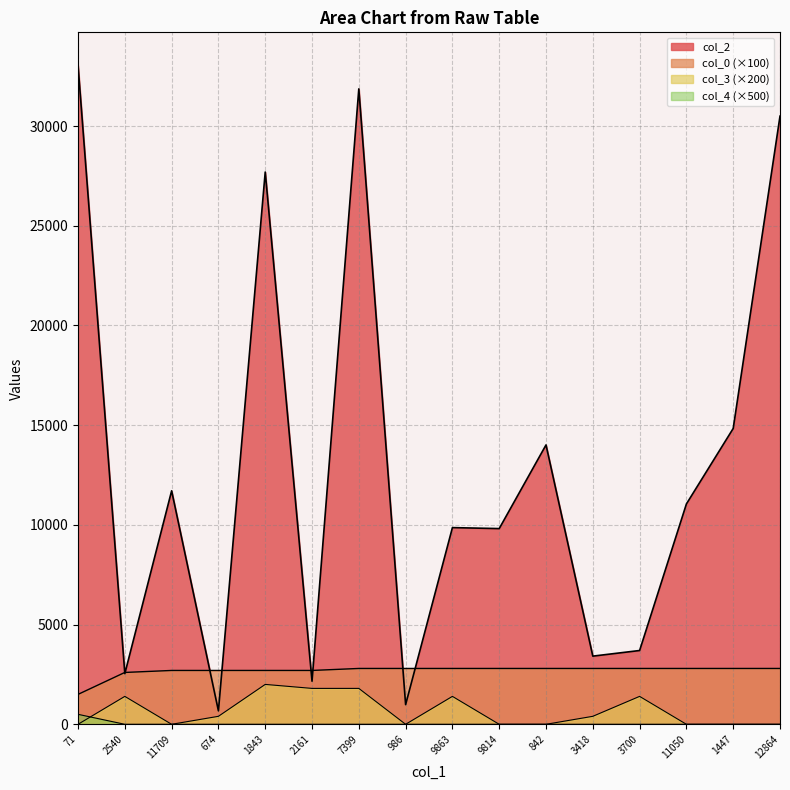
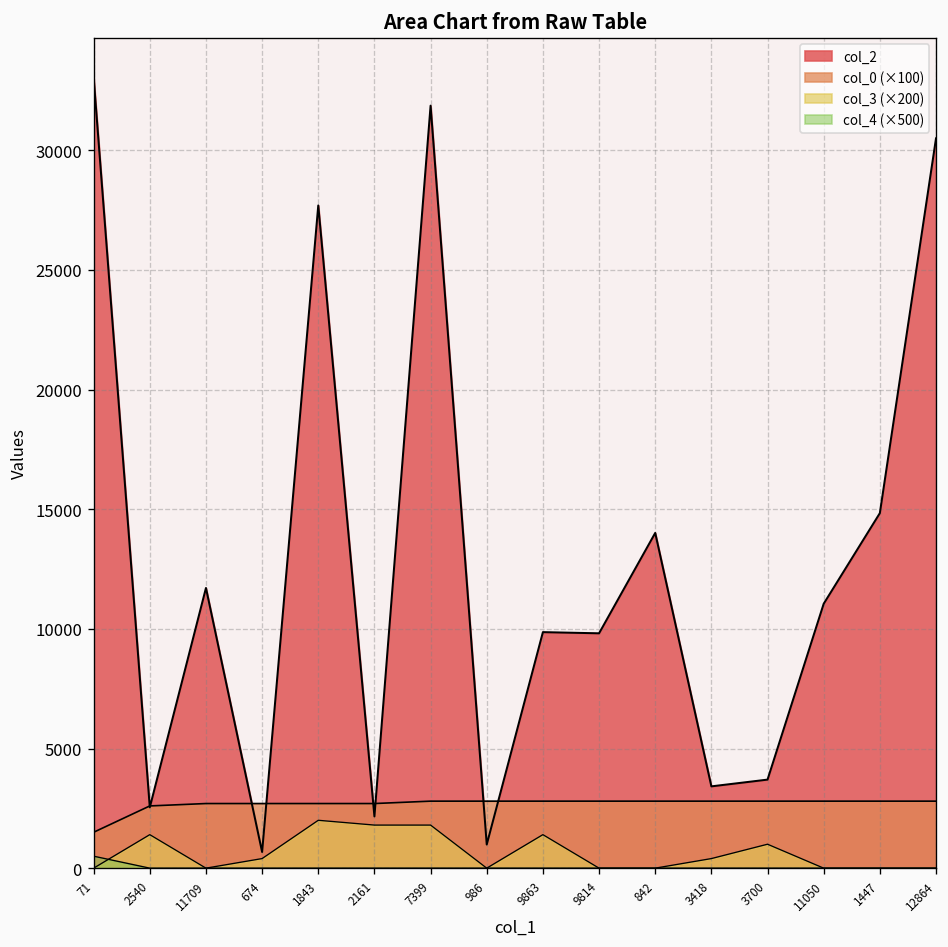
col_3 (×200), 3700: 1400 -> 1000
